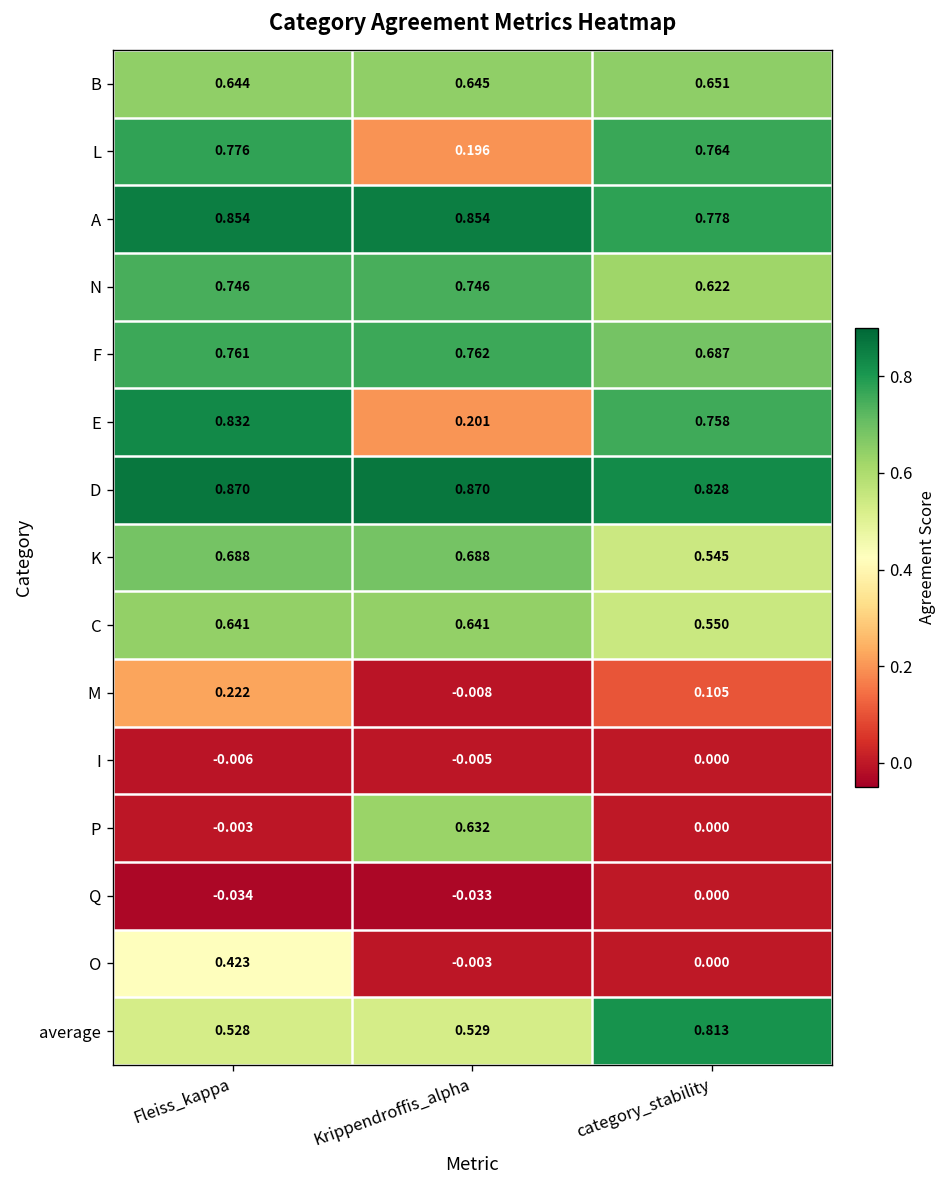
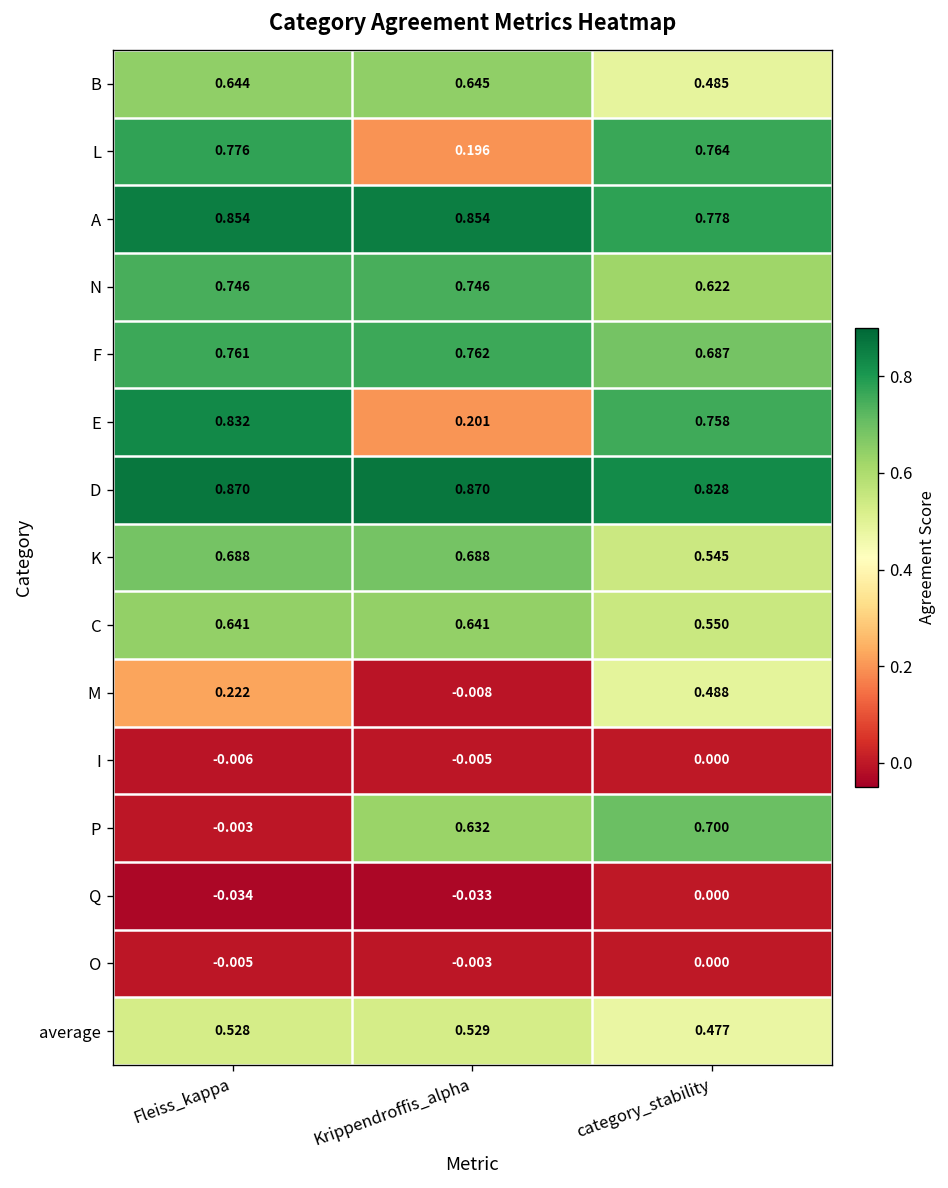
B, category_stability: 0.651 -> 0.485
M, category_stability: 0.105 -> 0.488
P, category_stability: 0.000 -> 0.700
O, Fleiss_kappa: 0.423 -> -0.005
average, category_stability: 0.813 -> 0.477
